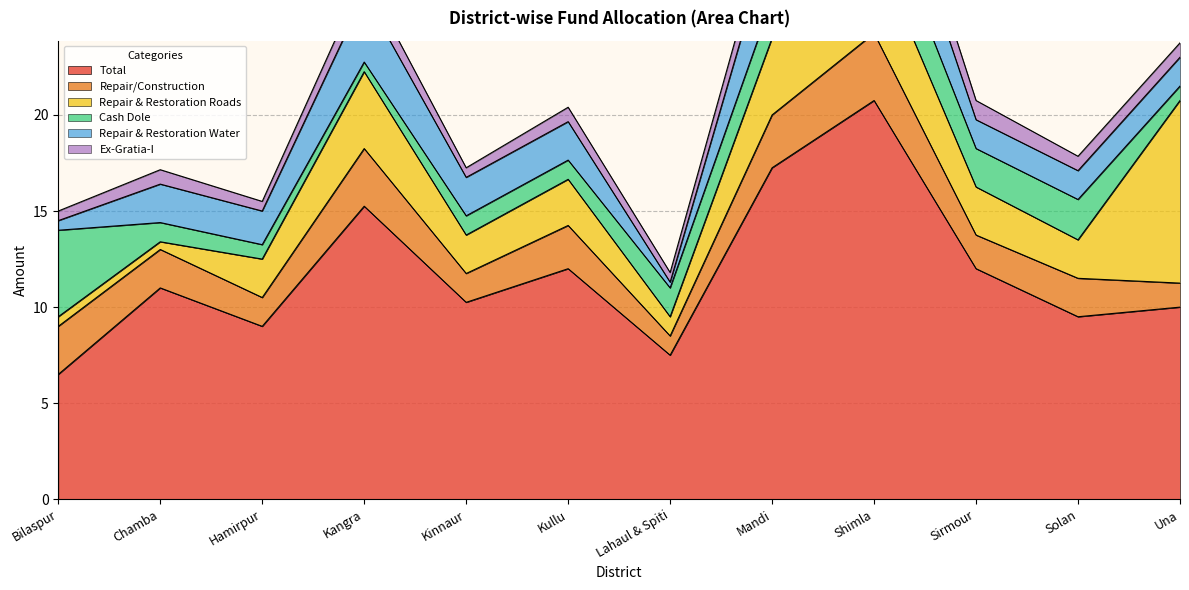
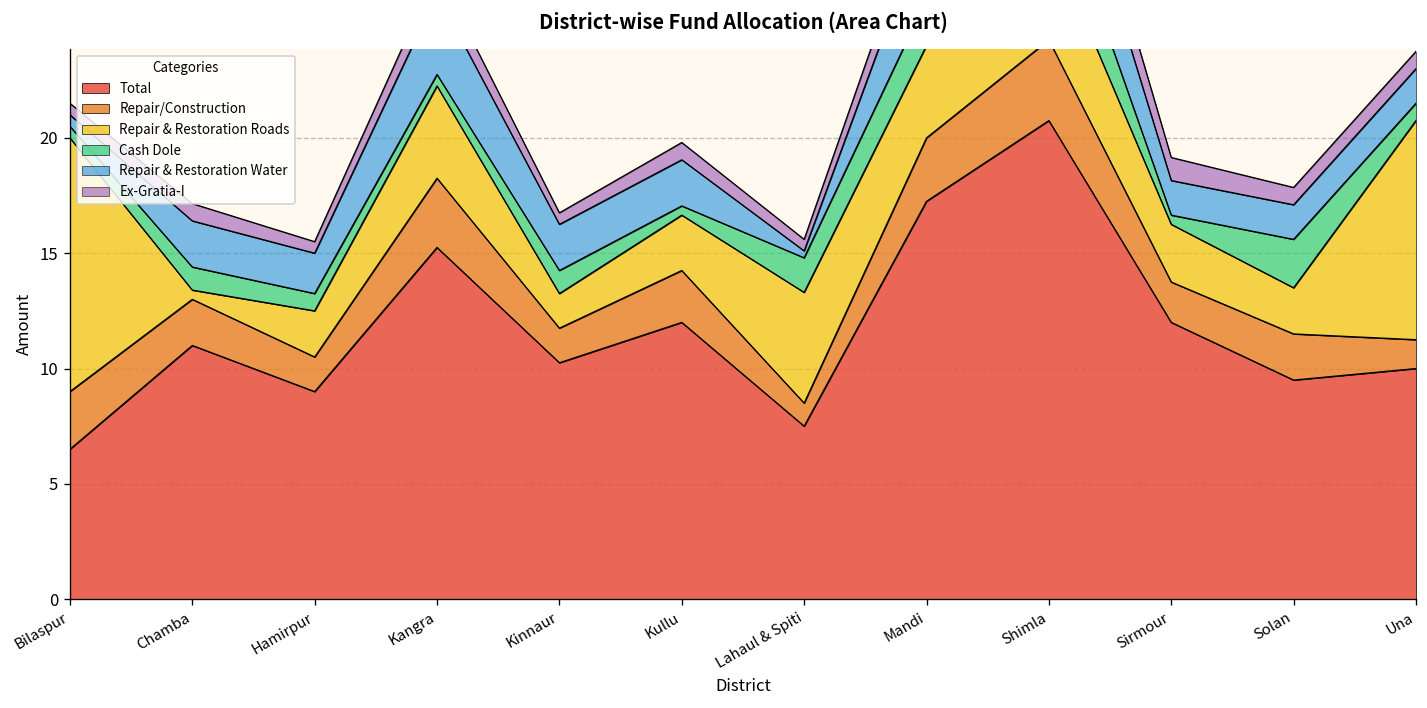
Repair & Restoration Roads, Bilaspur: 0.5 -> 11.0
Cash Dole, Bilaspur: 4.5 -> 0.5
Repair & Restoration Roads, Kinnaur: 2.0 -> 1.5
Cash Dole, Kullu: 1.0 -> 0.4
Repair & Restoration Roads, Lahaul & Spiti: 1.0 -> 4.8
Cash Dole, Sirmour: 2.0 -> 0.4
